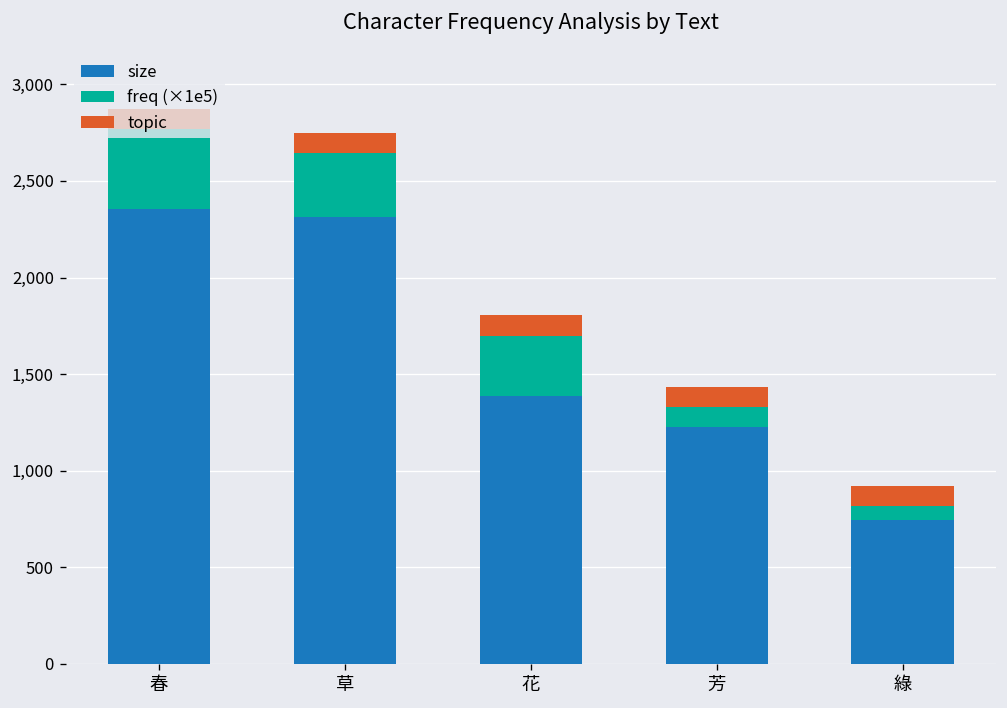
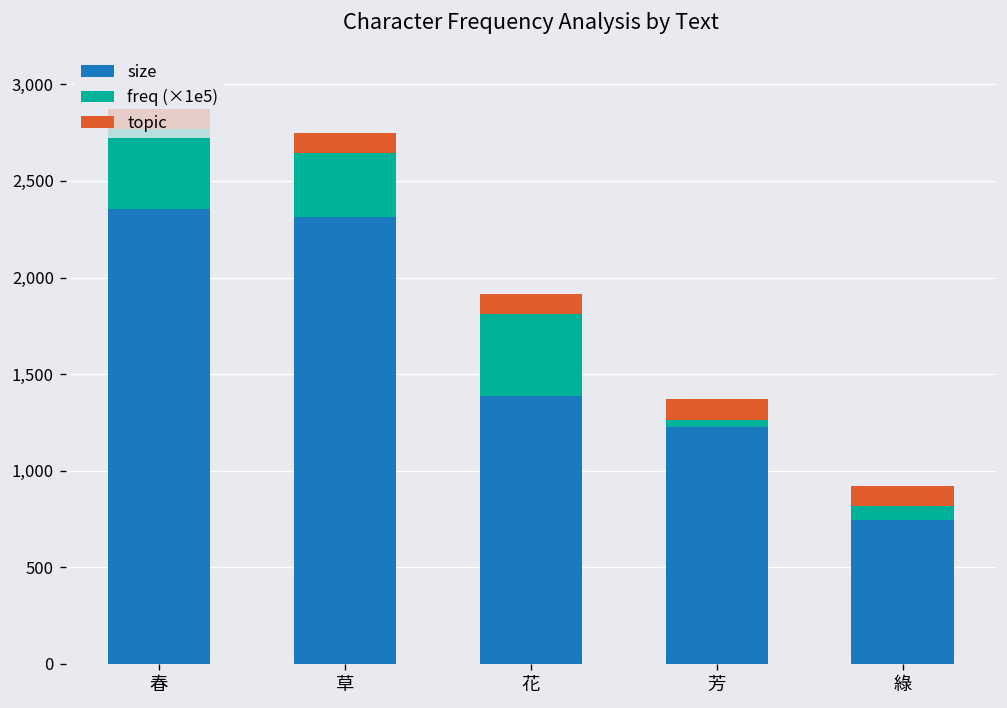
freq (×1e5), 花: 310 -> 430
freq (×1e5), 芳: 100 -> 40
